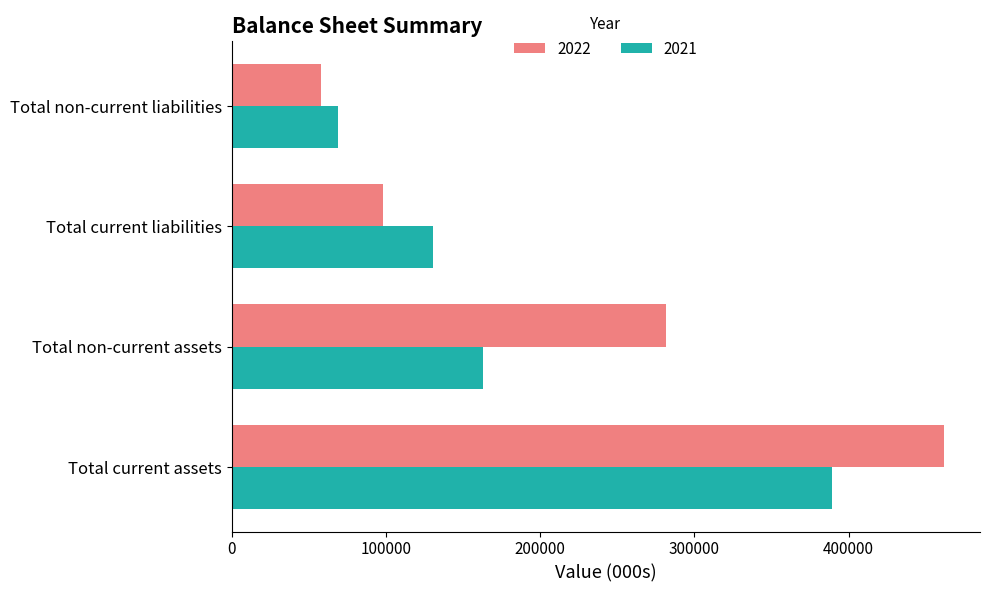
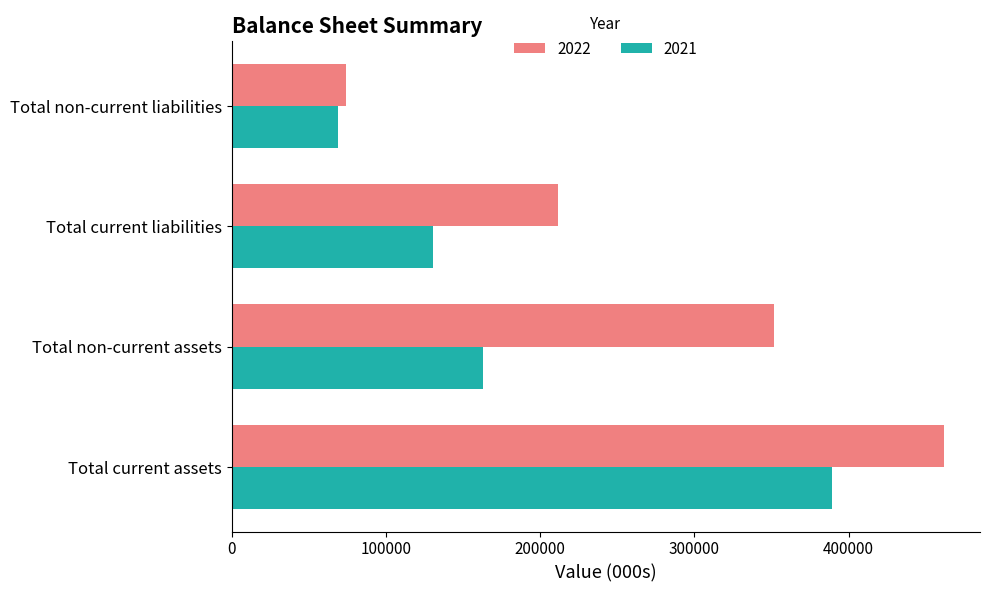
2022, Total non-current liabilities: 58000 -> 74000
2022, Total current liabilities: 98000 -> 212000
2022, Total non-current assets: 282000 -> 352000
